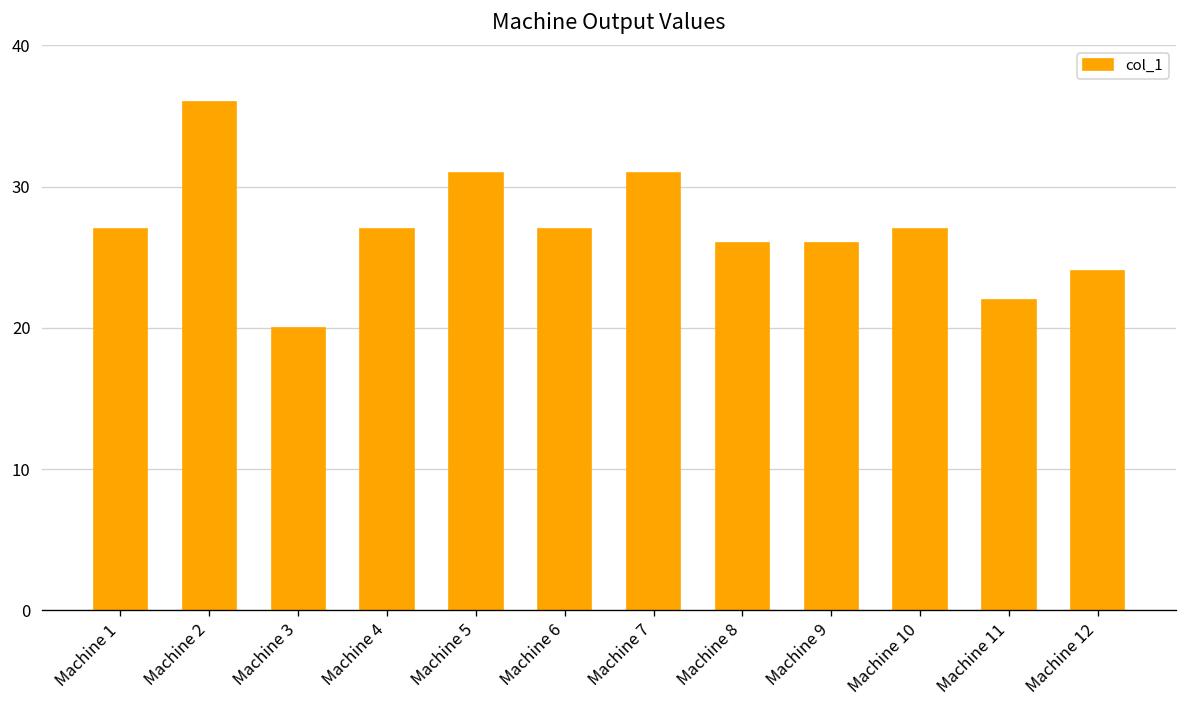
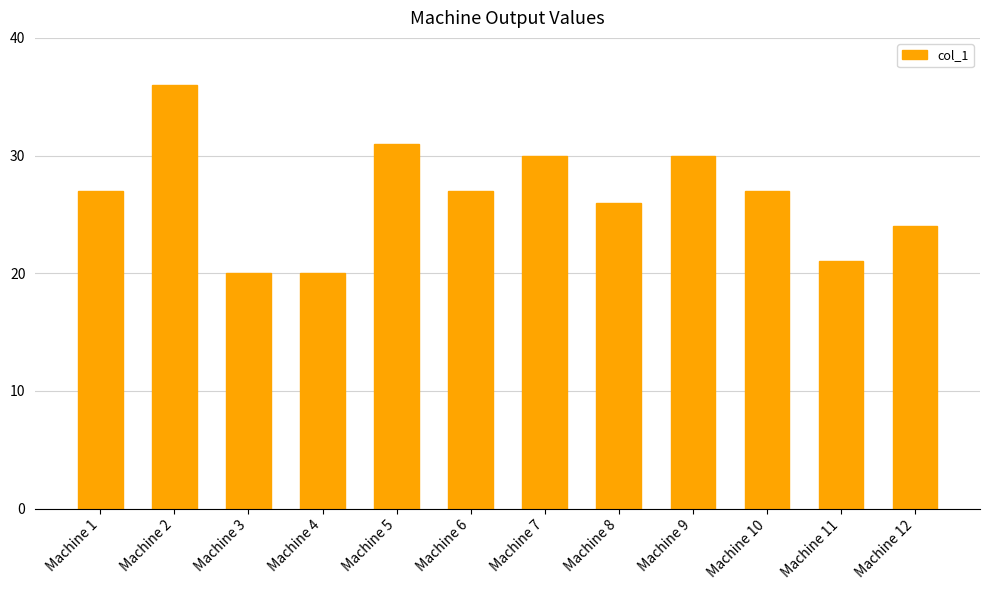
Machine 4: 27 -> 20
Machine 7: 31 -> 30
Machine 9: 26 -> 30
Machine 11: 22 -> 21
